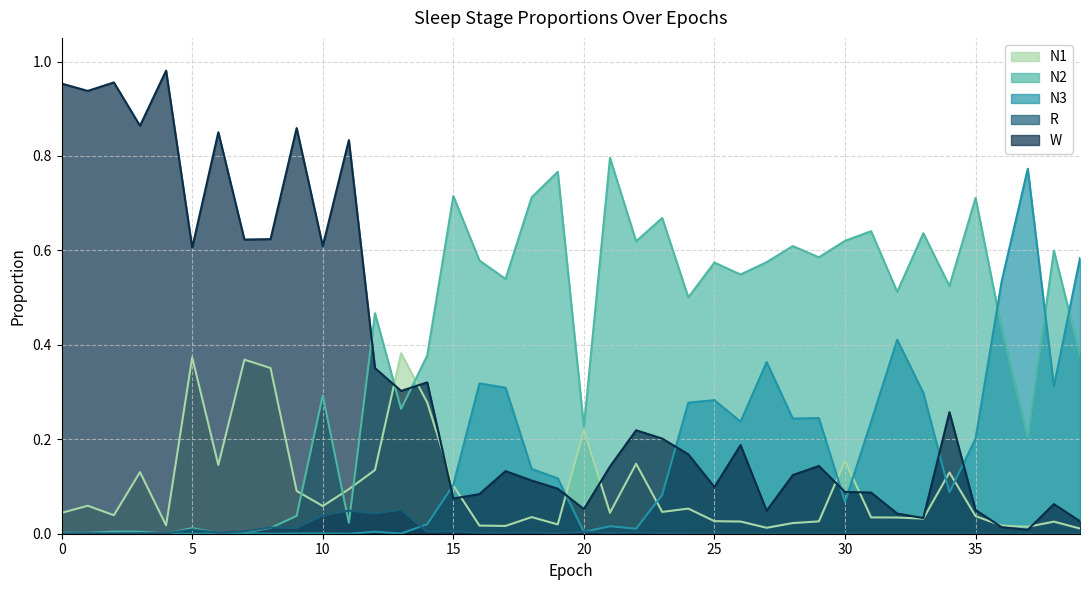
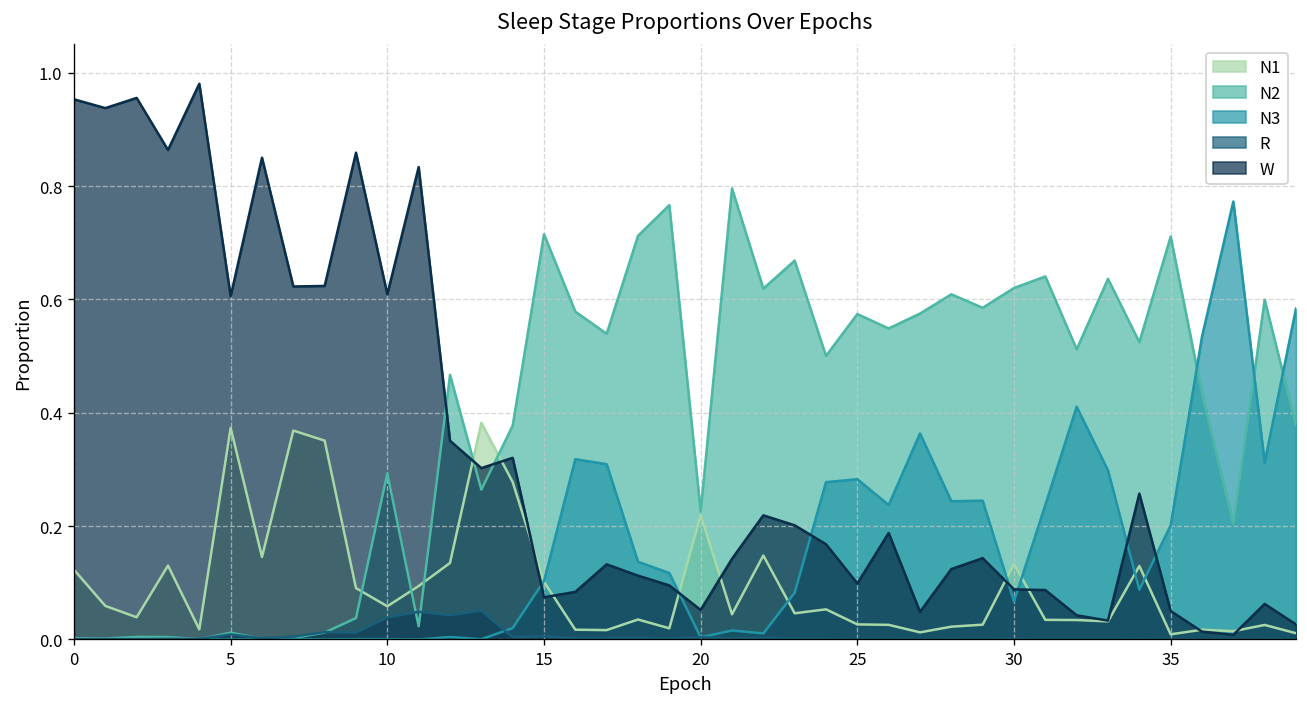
N1, 0: 0.04 -> 0.12
N1, 30: 0.15 -> 0.13
N1, 35: 0.04 -> 0.01
